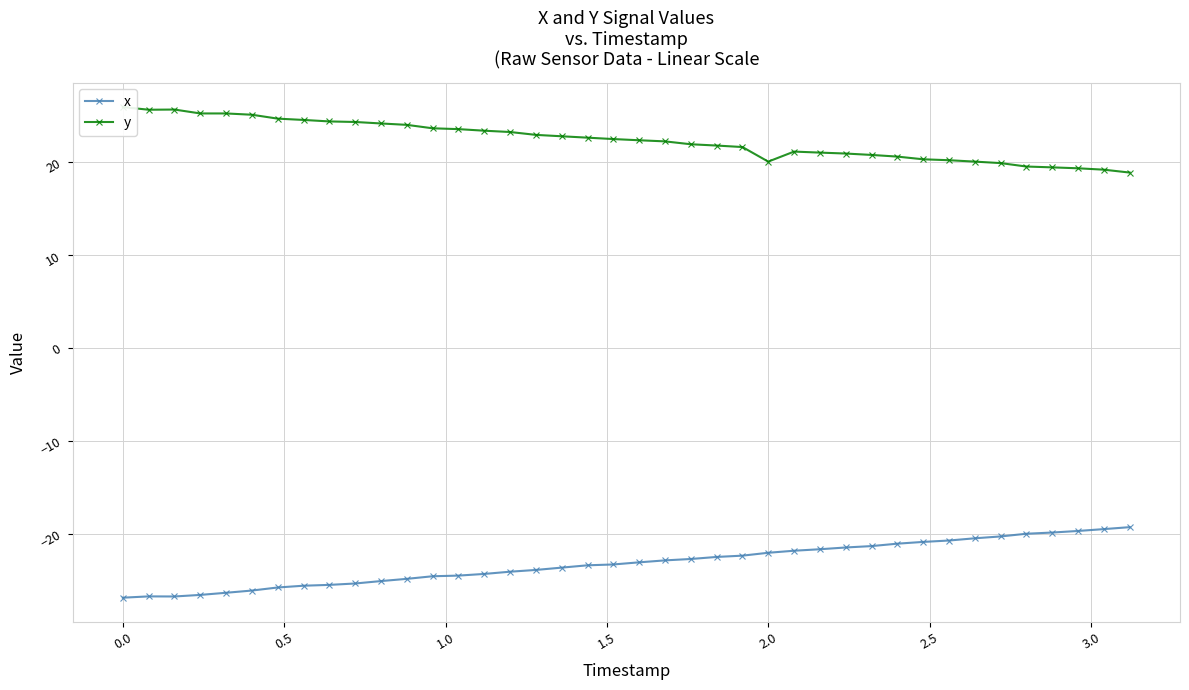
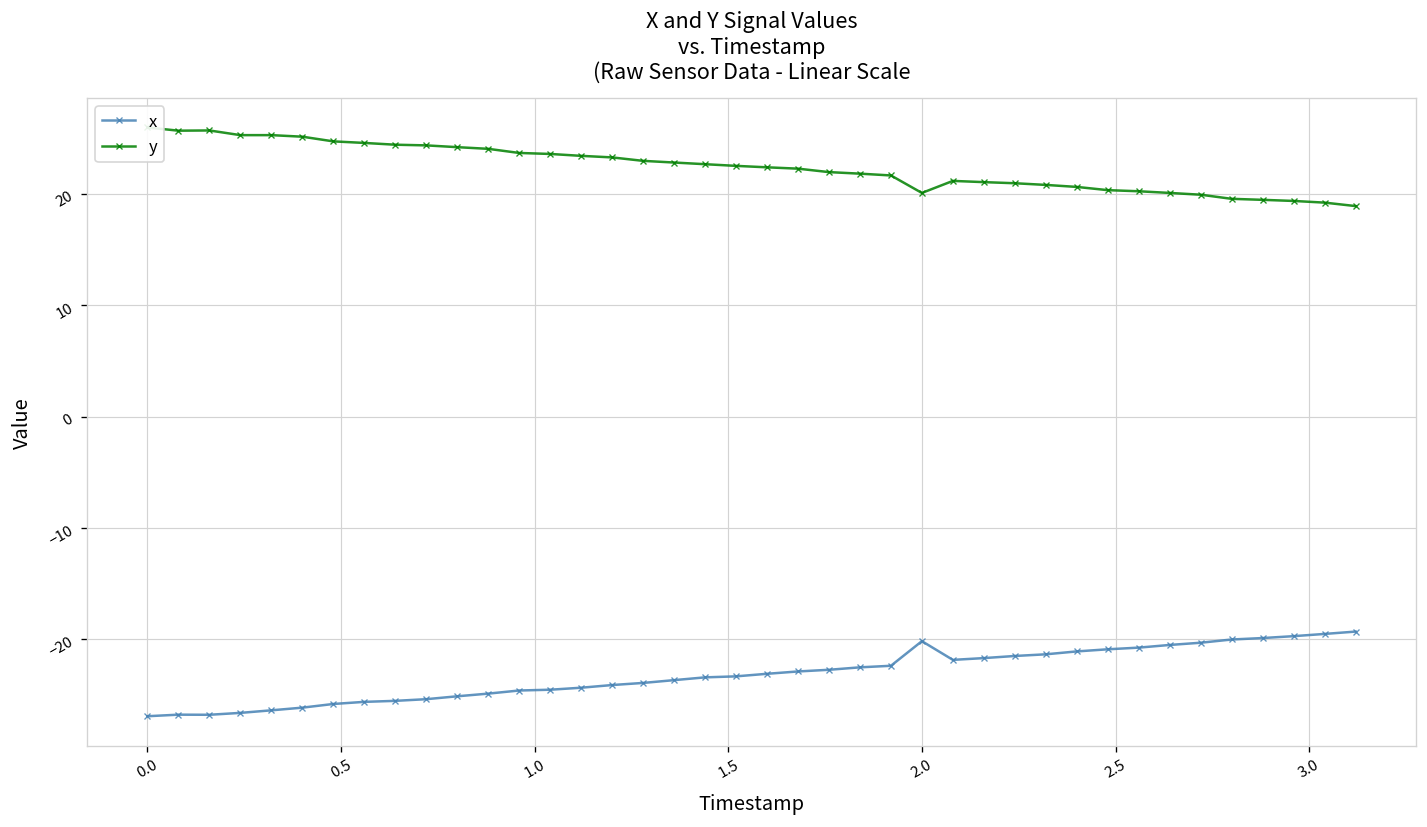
x, 2.0: -22 -> -20
